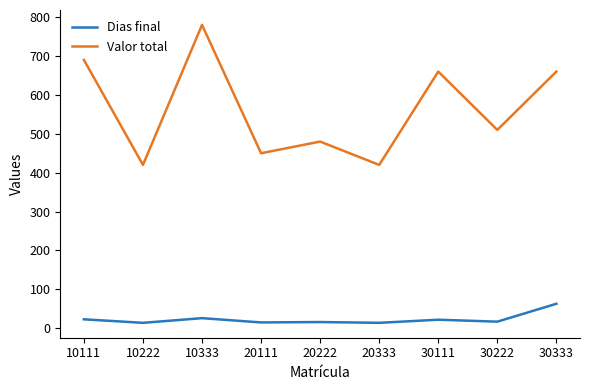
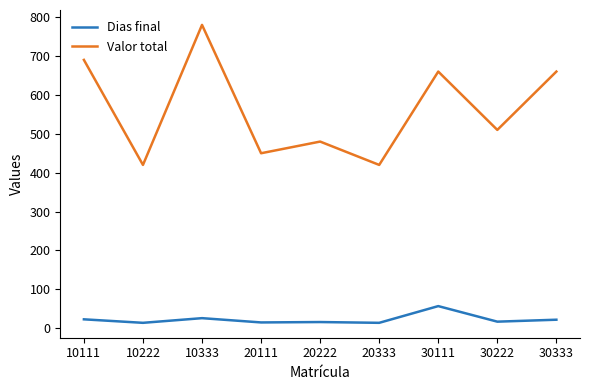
Dias final, 30111: 20 -> 60
Dias final, 30333: 60 -> 20
